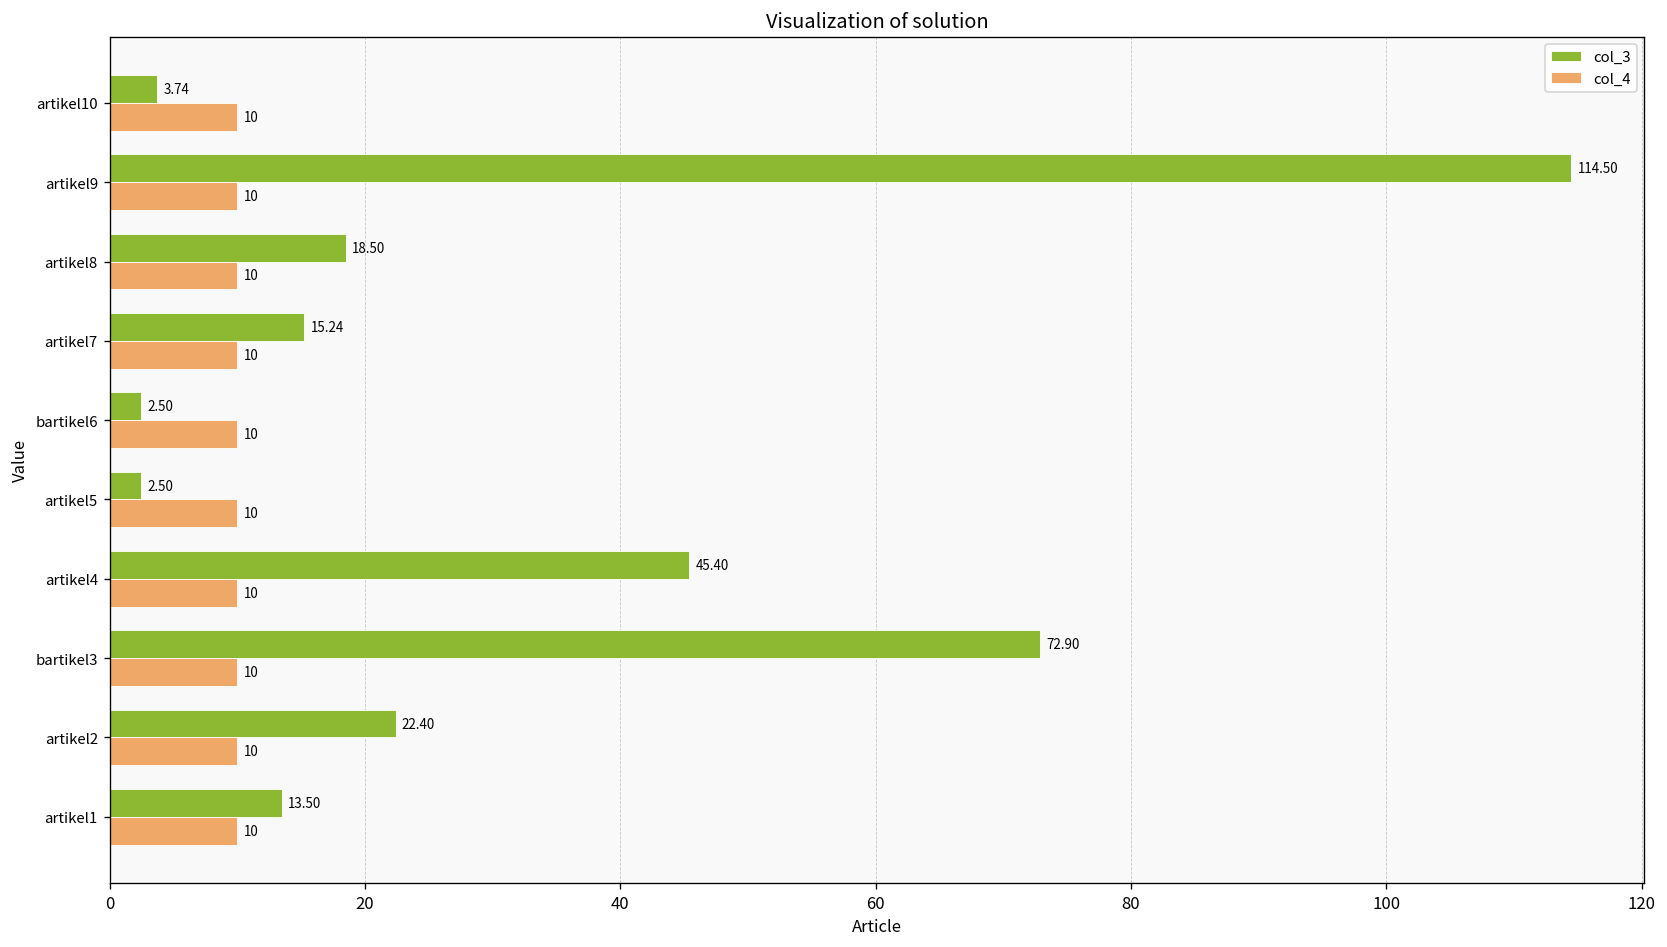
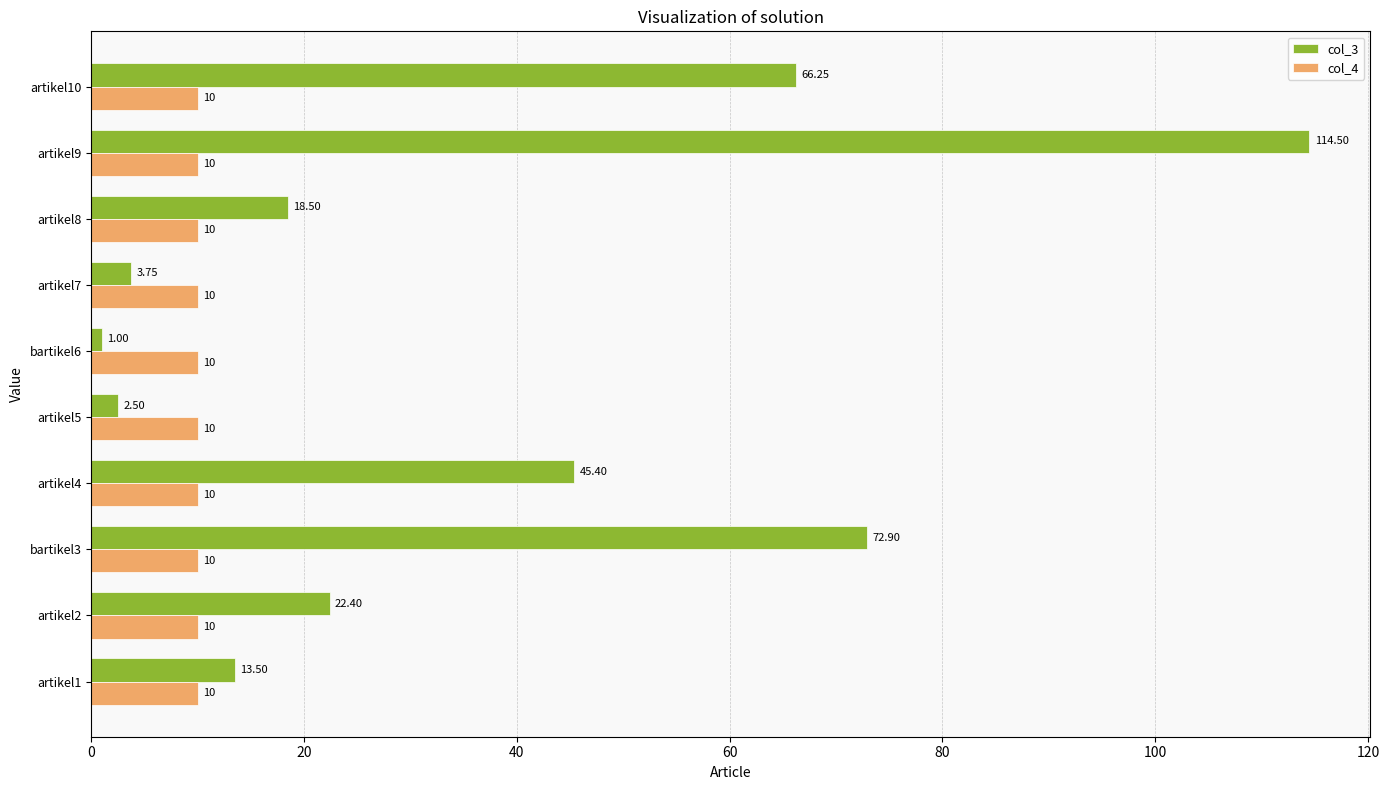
col_3, artikel10: 3.74 -> 66.25
col_3, artikel7: 15.24 -> 3.75
col_3, bartikel6: 2.50 -> 1.00
